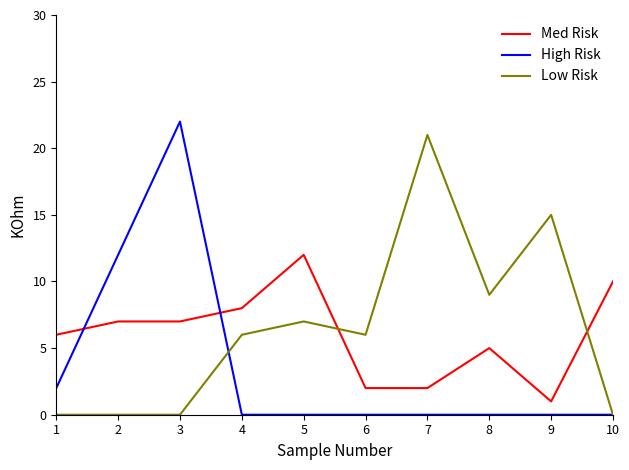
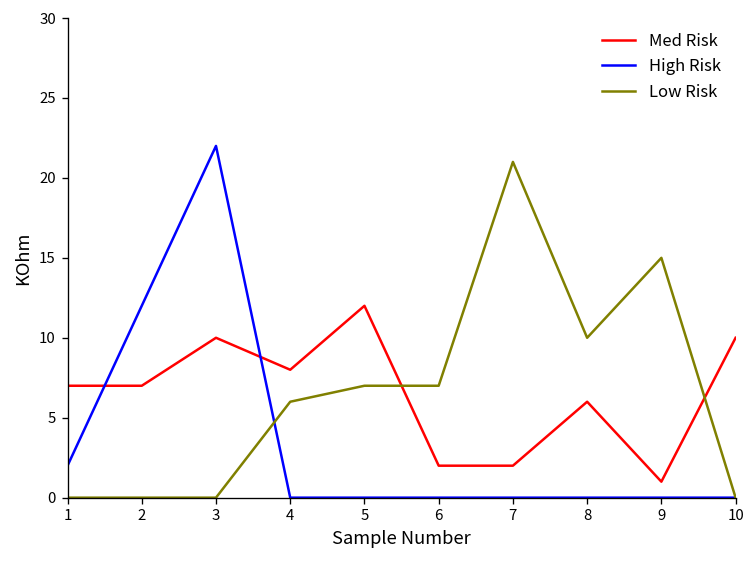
Med Risk, 1: 6 -> 7
Med Risk, 3: 7 -> 10
Low Risk, 6: 6 -> 7
Med Risk, 8: 5 -> 6
Low Risk, 8: 9 -> 10
